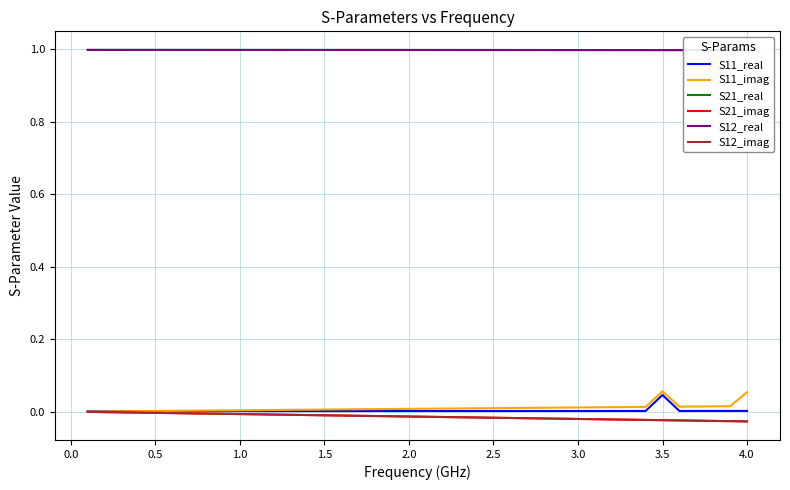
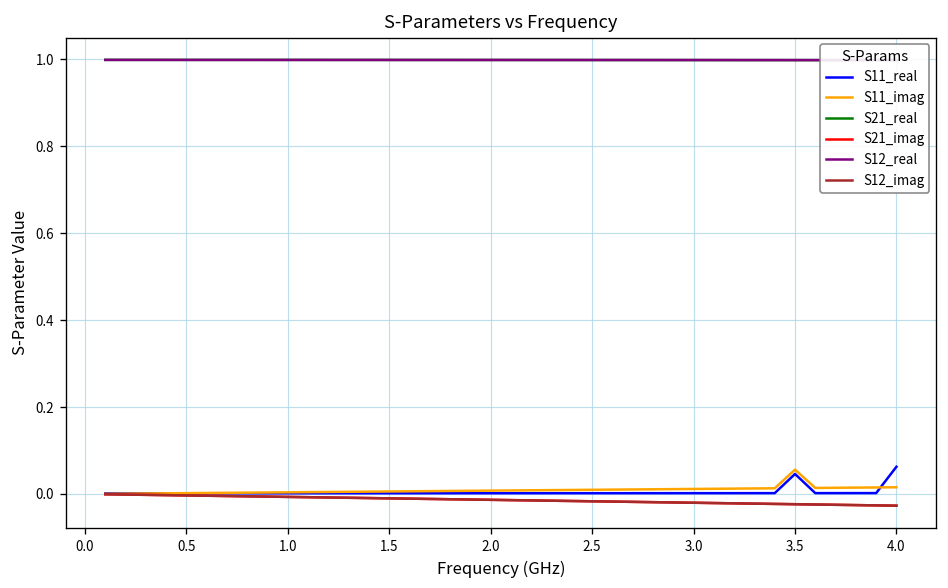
S11_real, 4.0: 0.00 -> 0.06
S11_imag, 4.0: 0.05 -> 0.02
